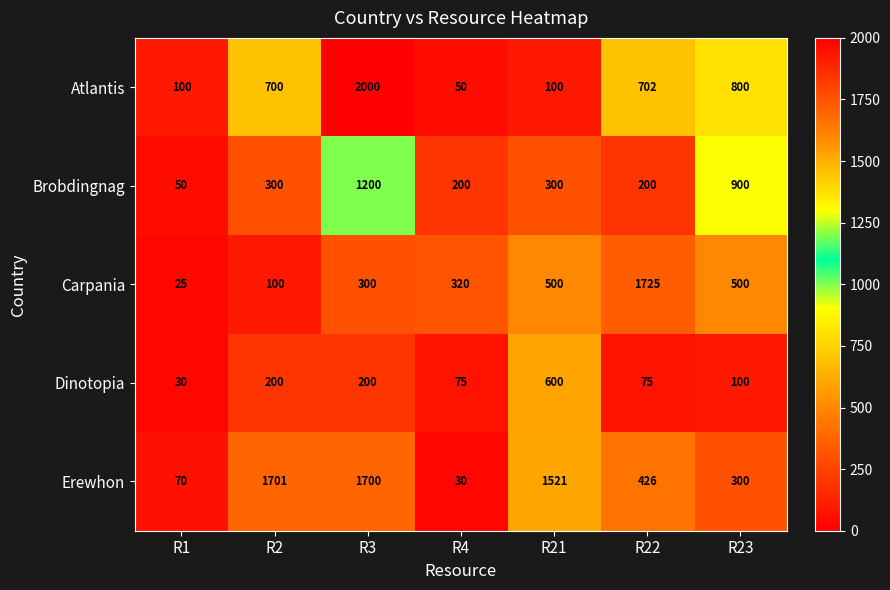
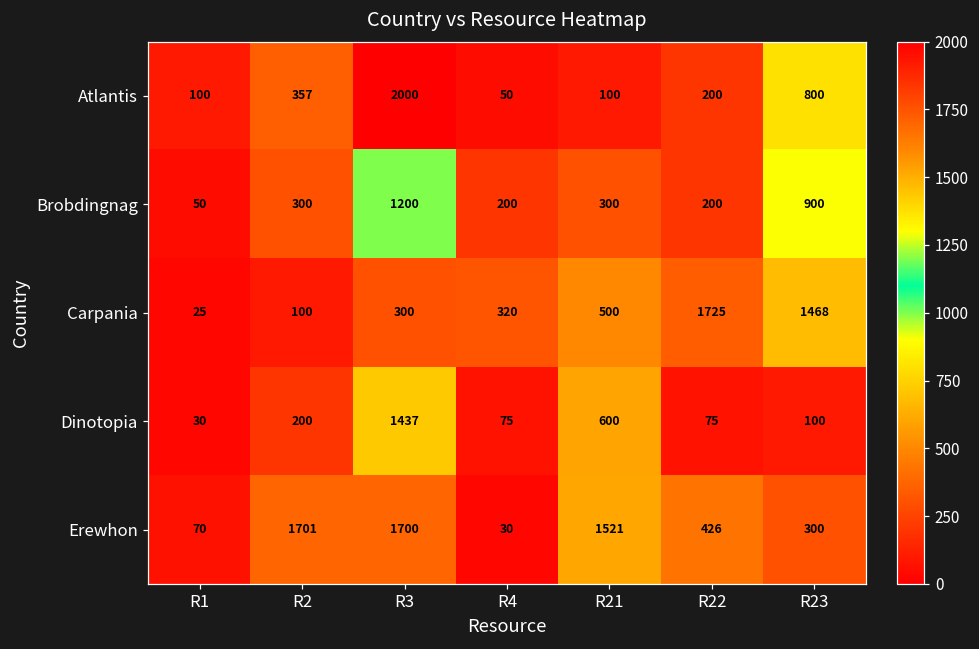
Atlantis, R2: 700 -> 357
Atlantis, R22: 702 -> 200
Carpania, R23: 500 -> 1468
Dinotopia, R3: 200 -> 1437
